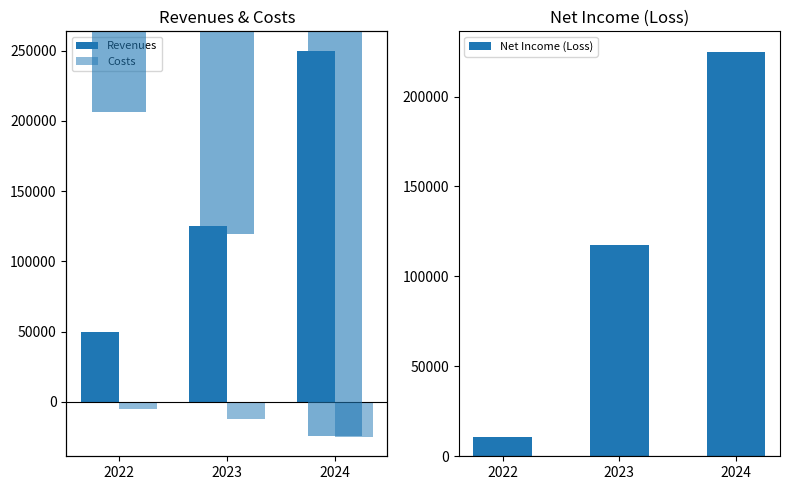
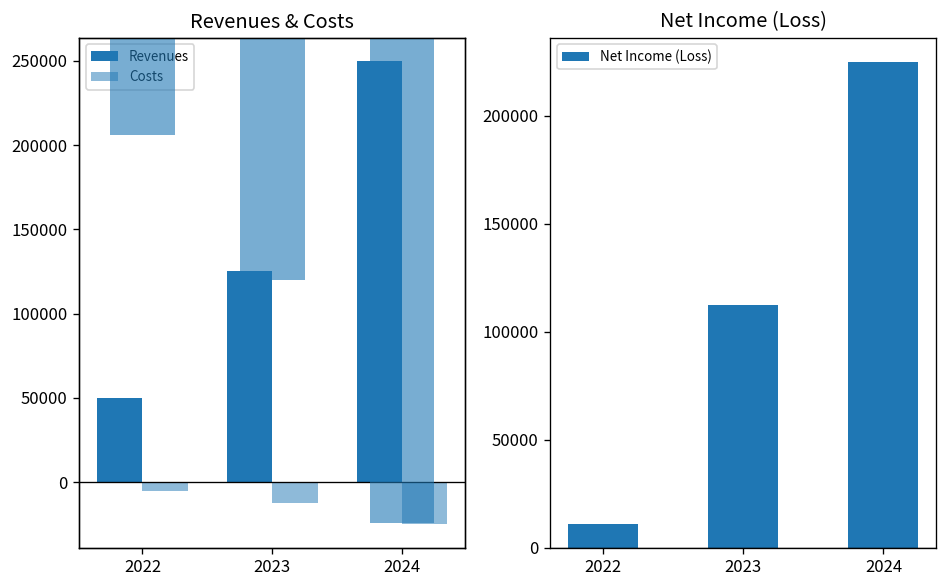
Net Income (Loss), 2023: 117000 -> 113000
